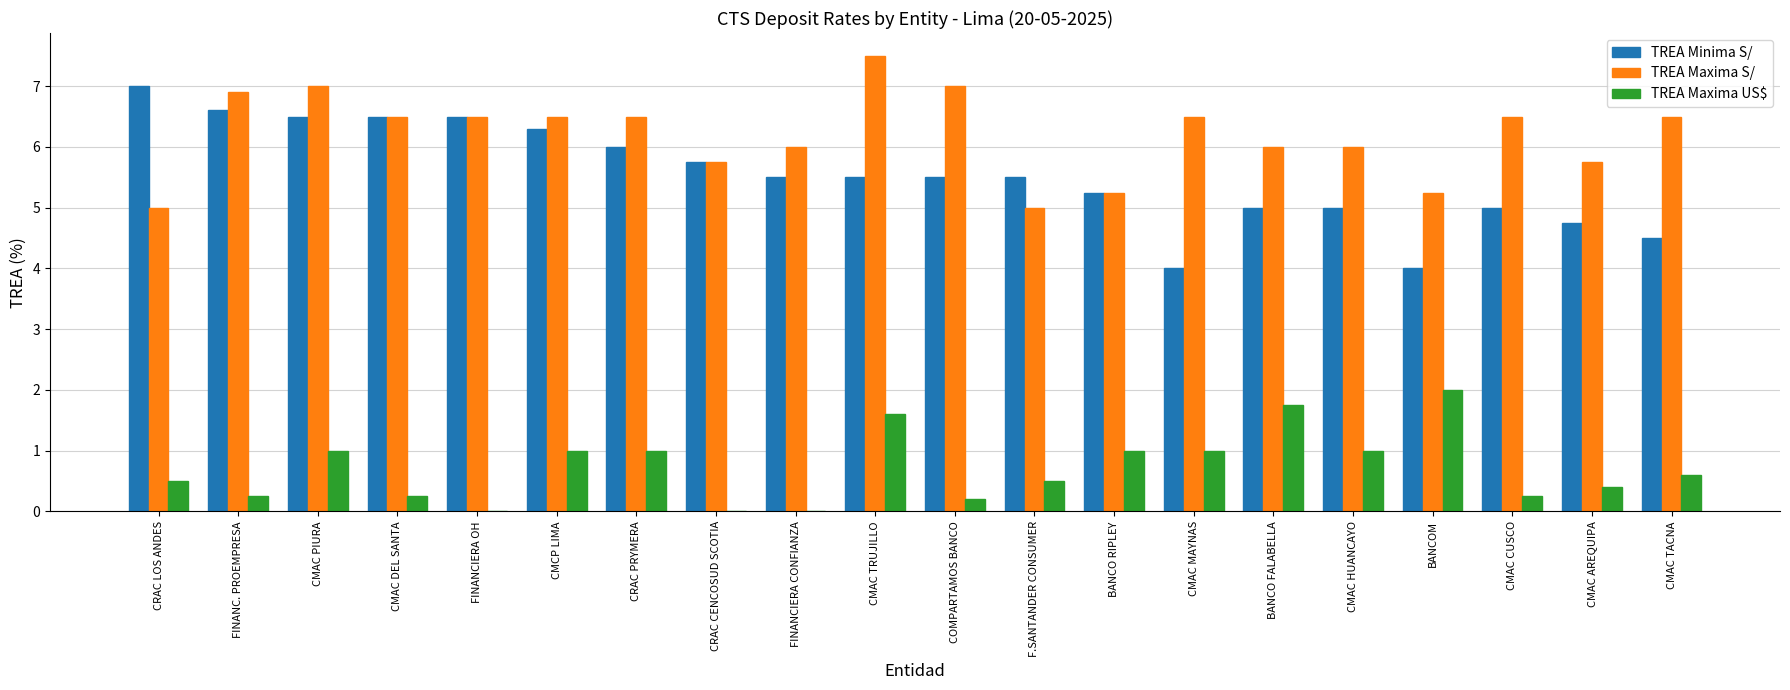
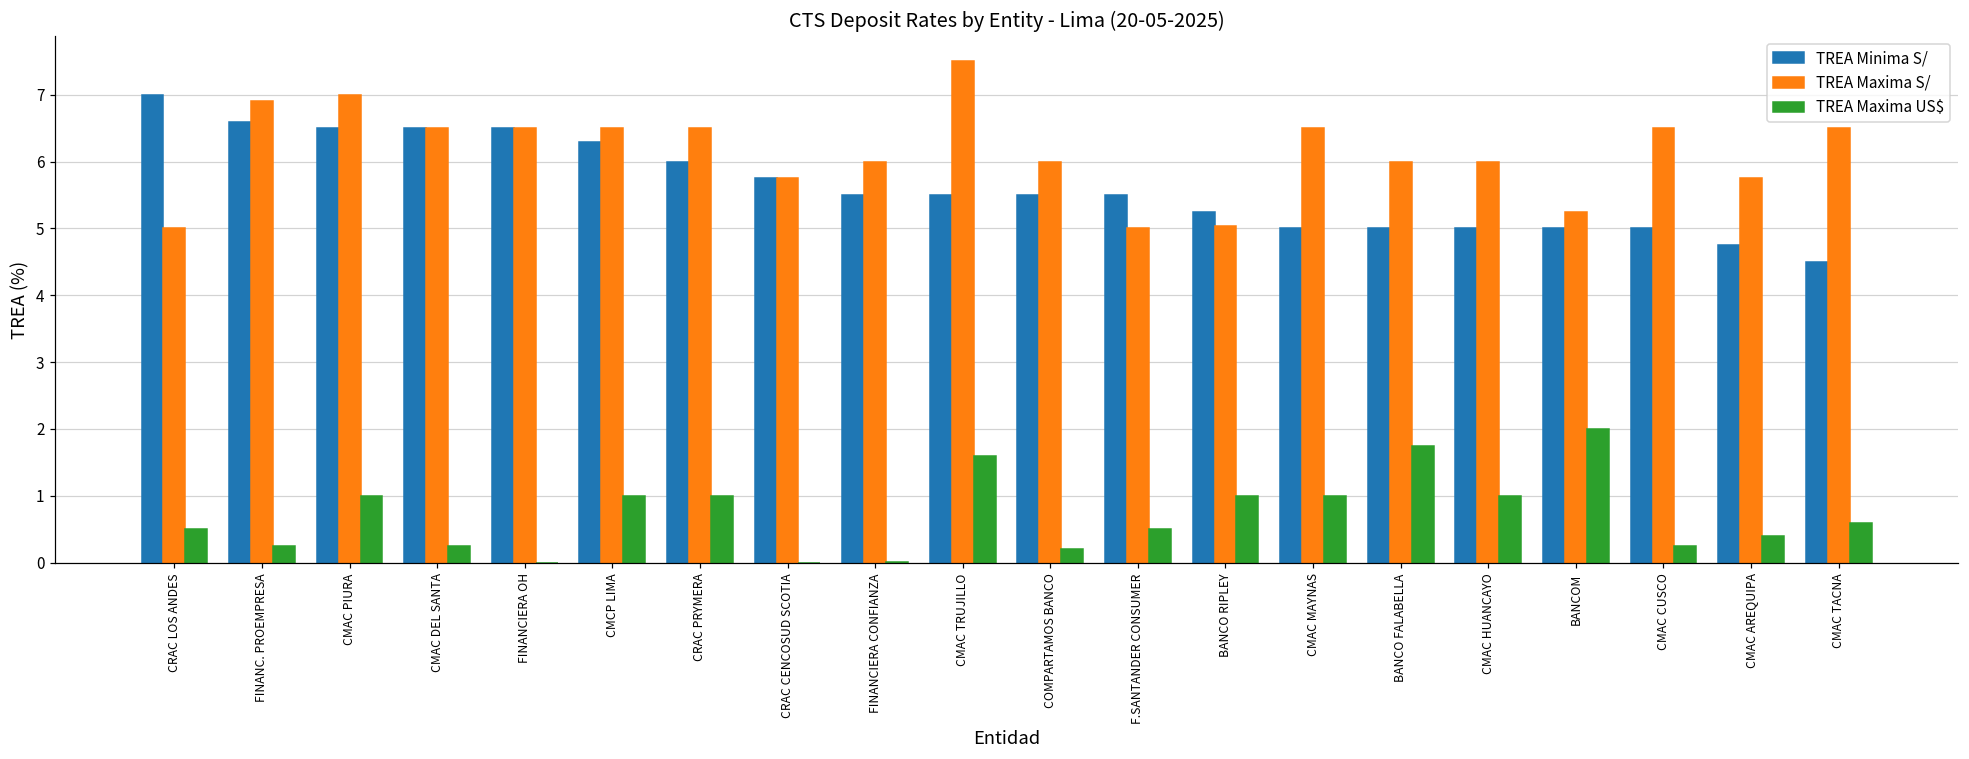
TREA Maxima S/, COMPARTAMOS BANCO: 7 -> 6
TREA Maxima S/, BANCO RIPLEY: 5.3 -> 5.0
TREA Minima S/, CMAC MAYNAS: 4 -> 5
TREA Minima S/, BANCOM: 4 -> 5
